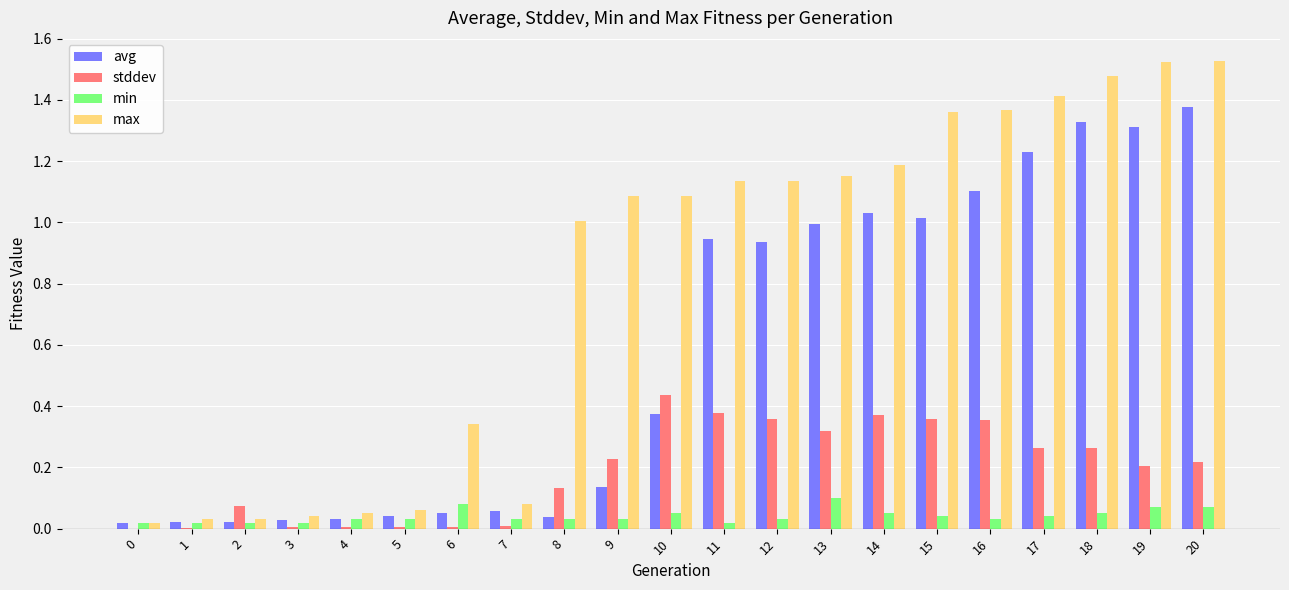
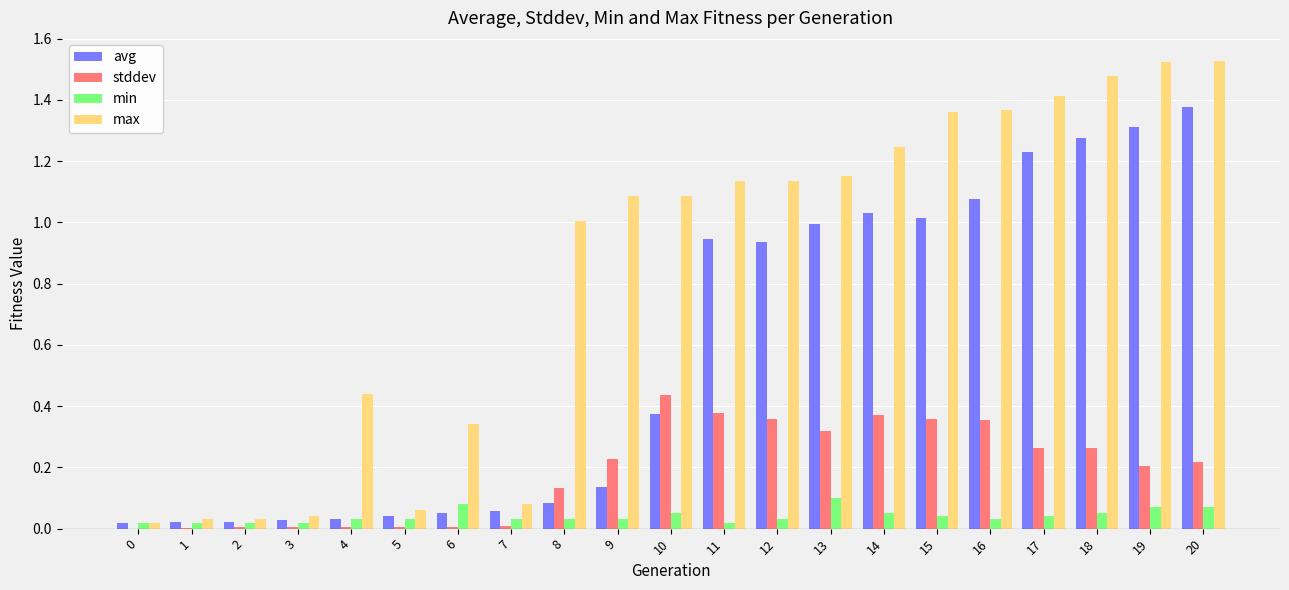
stddev, 2: 0.07 -> 0.00
max, 4: 0.05 -> 0.44
avg, 8: 0.04 -> 0.08
max, 14: 1.19 -> 1.25
avg, 16: 1.10 -> 1.08
avg, 18: 1.33 -> 1.28
